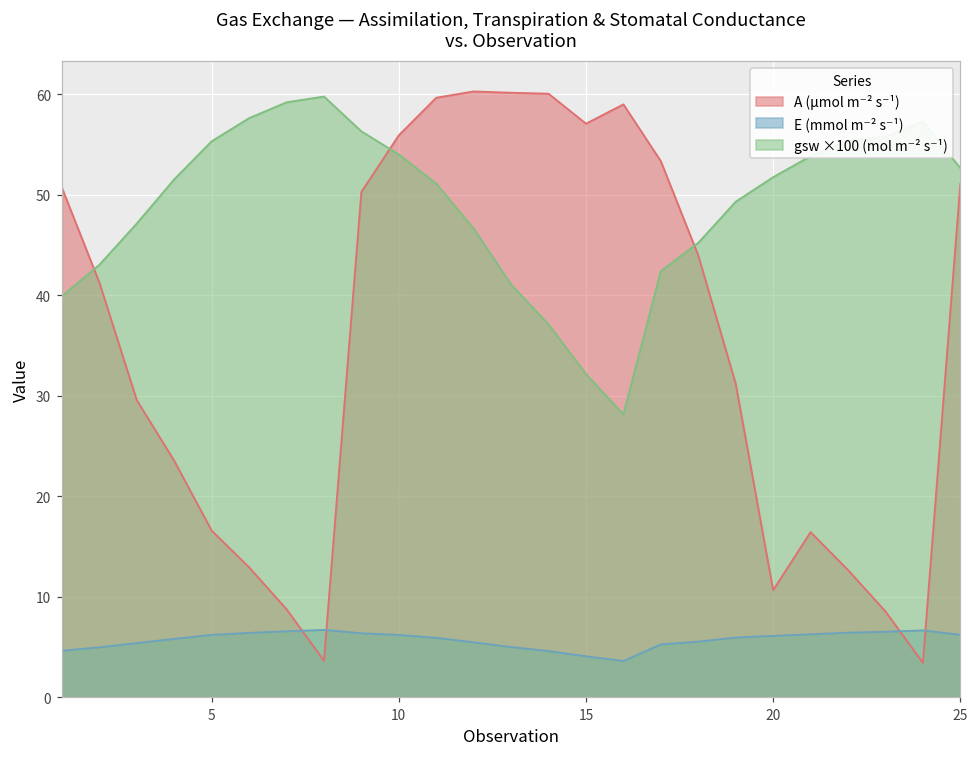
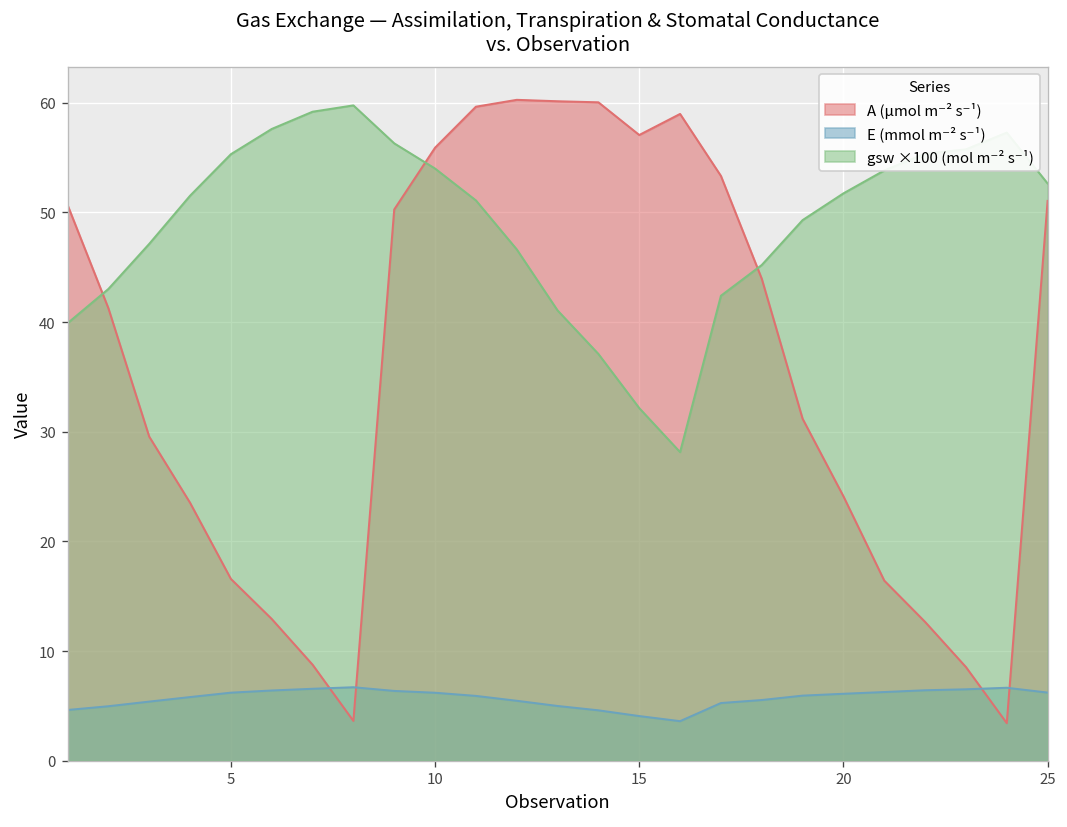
A (µmol m⁻² s⁻¹), 20: 11 -> 24
